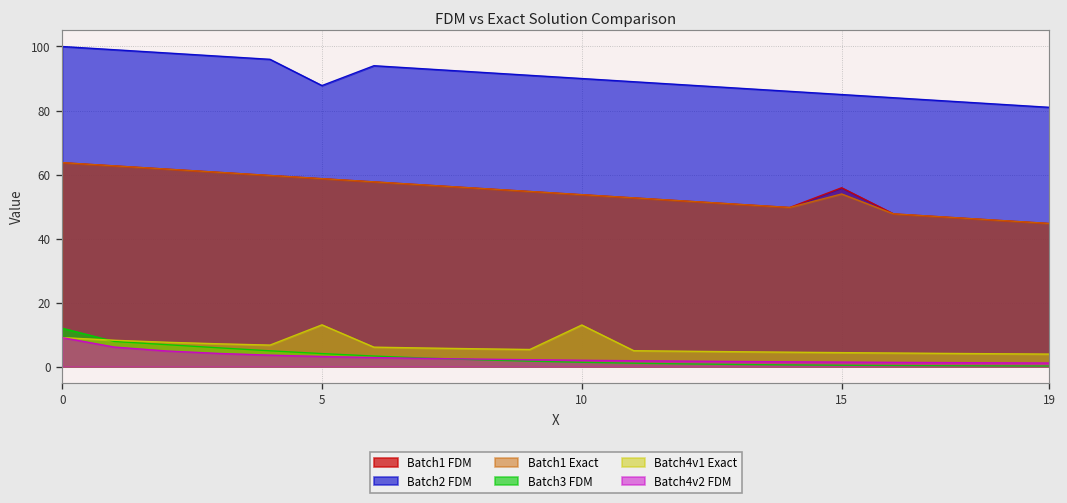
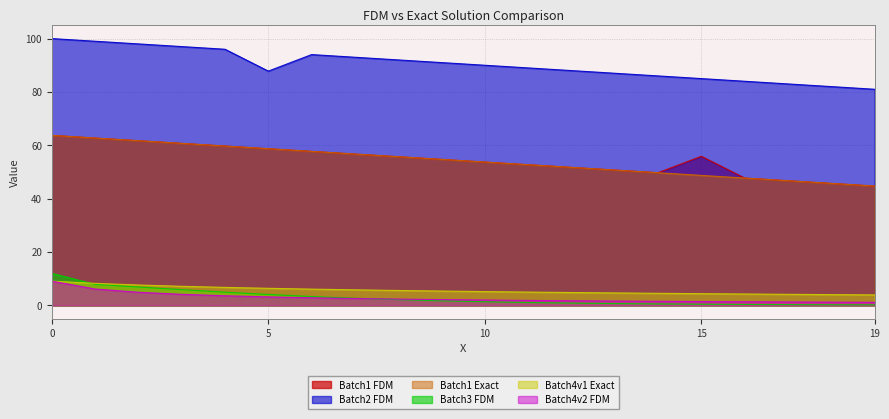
Batch4v1 Exact, 5: 13 -> 6
Batch4v1 Exact, 10: 13 -> 5
Batch1 Exact, 15: 54 -> 49
